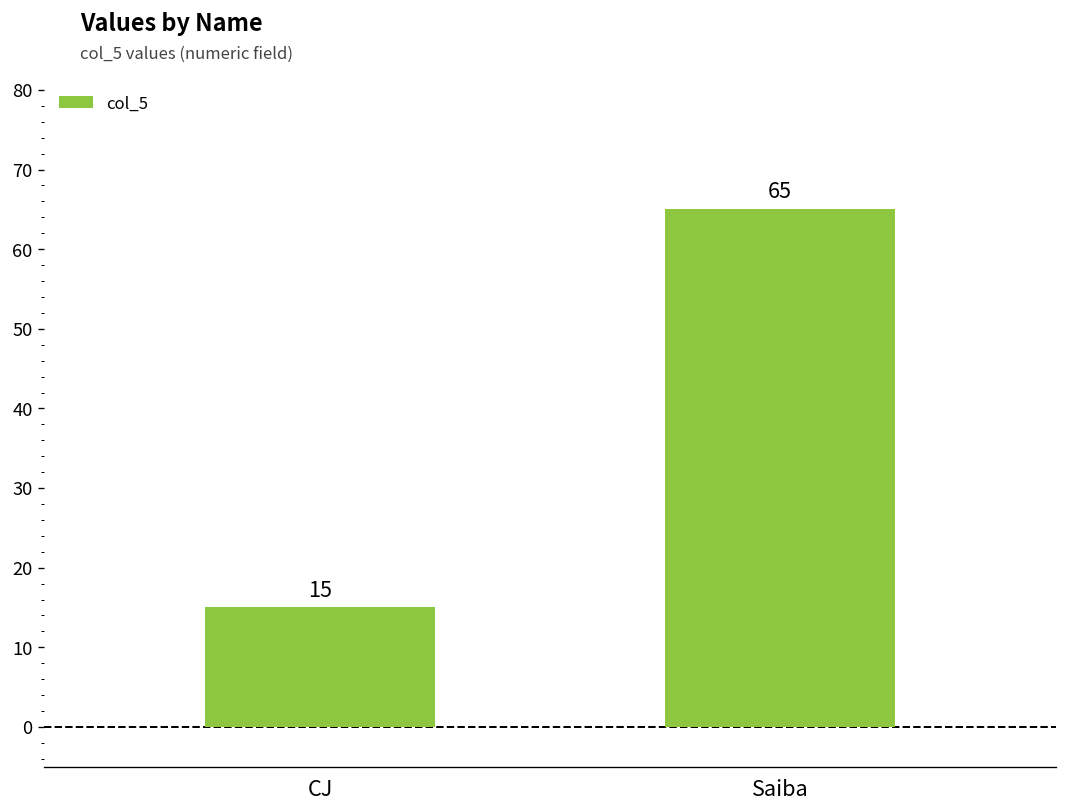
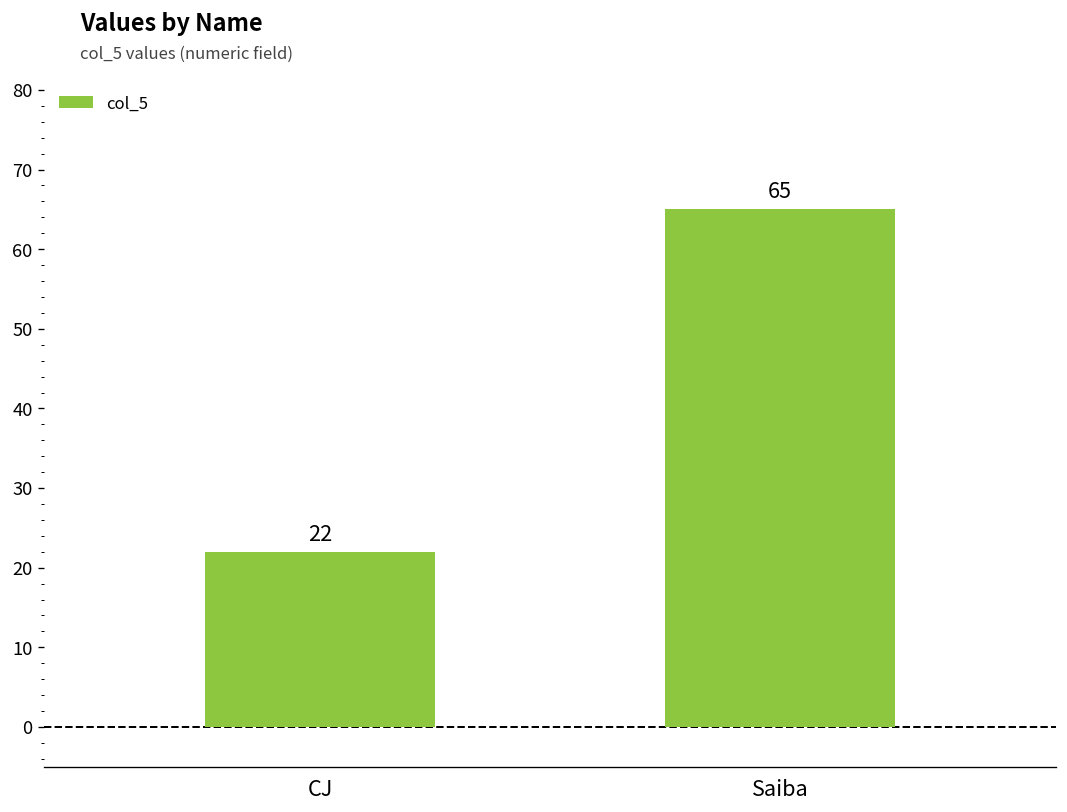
CJ: 15 -> 22
